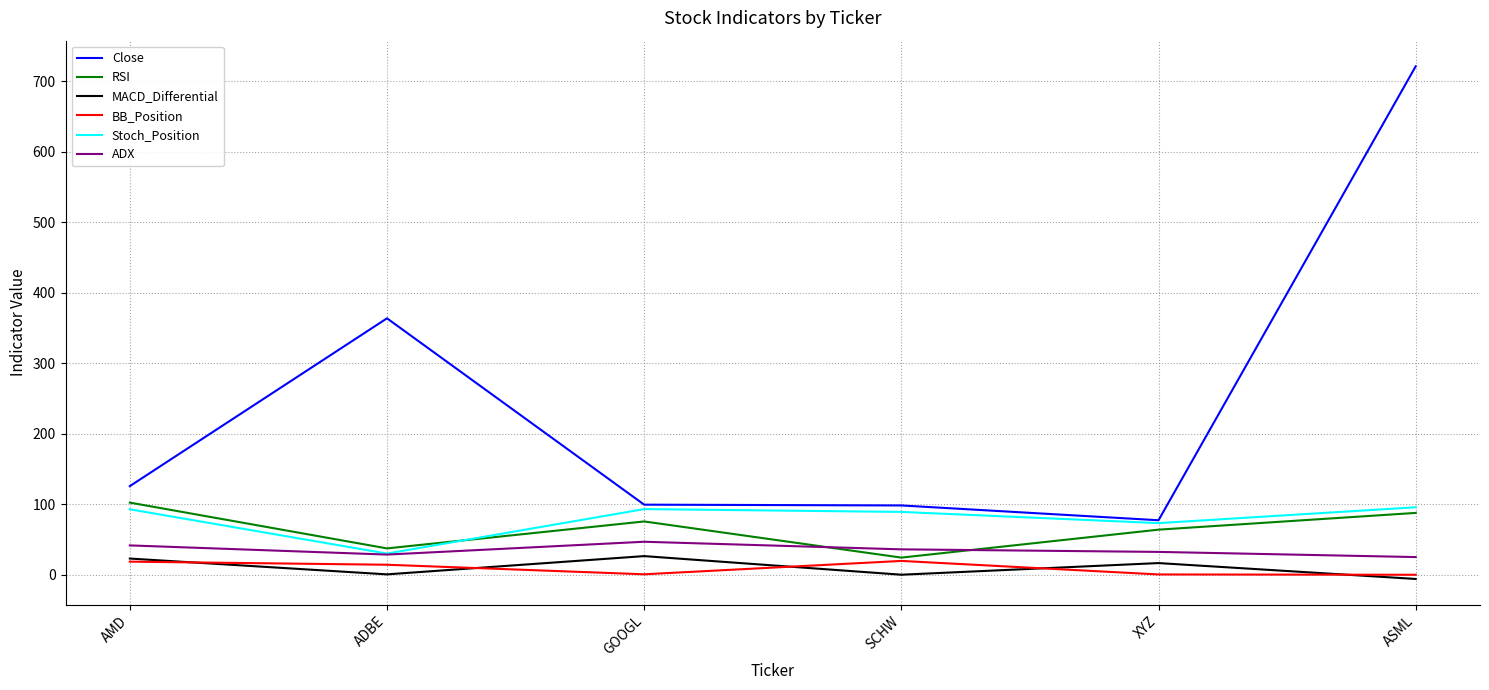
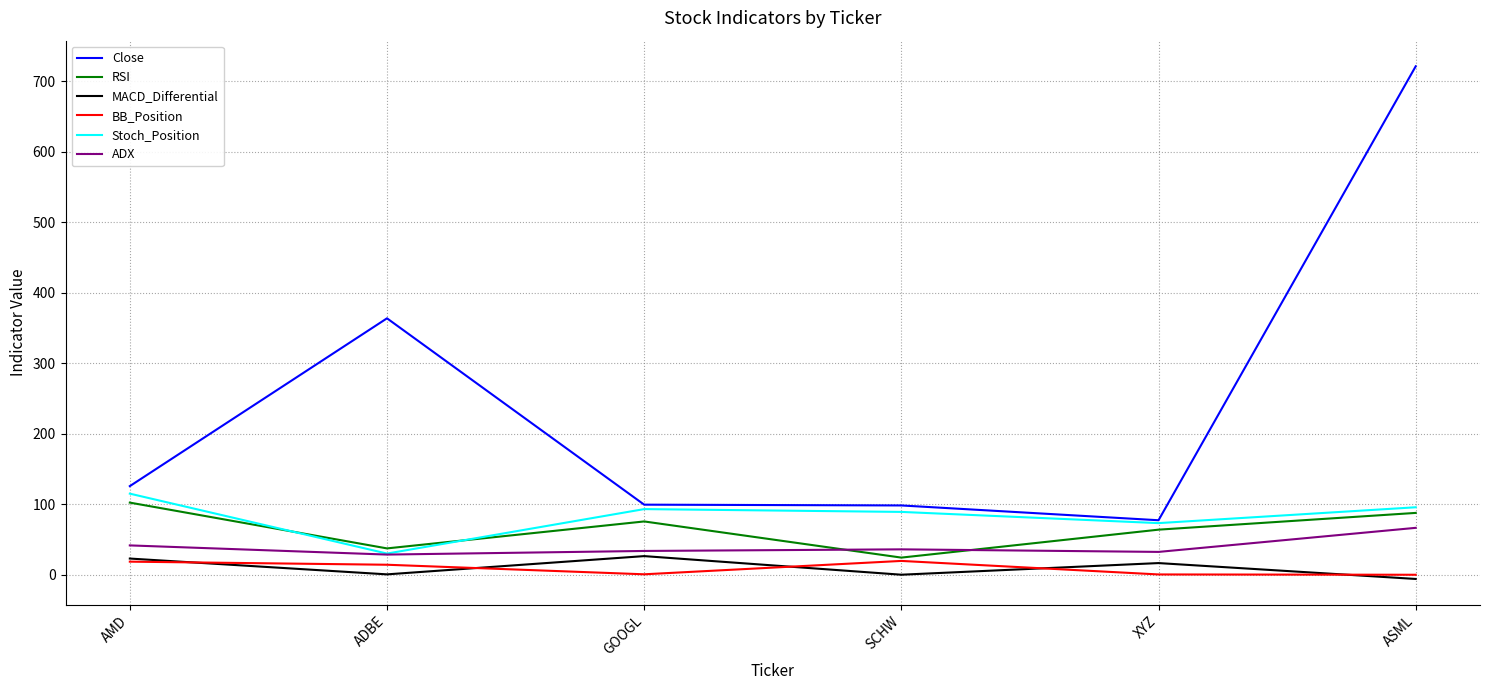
Stoch_Position, AMD: 90 -> 120
ADX, GOOGL: 50 -> 30
ADX, ASML: 30 -> 70
